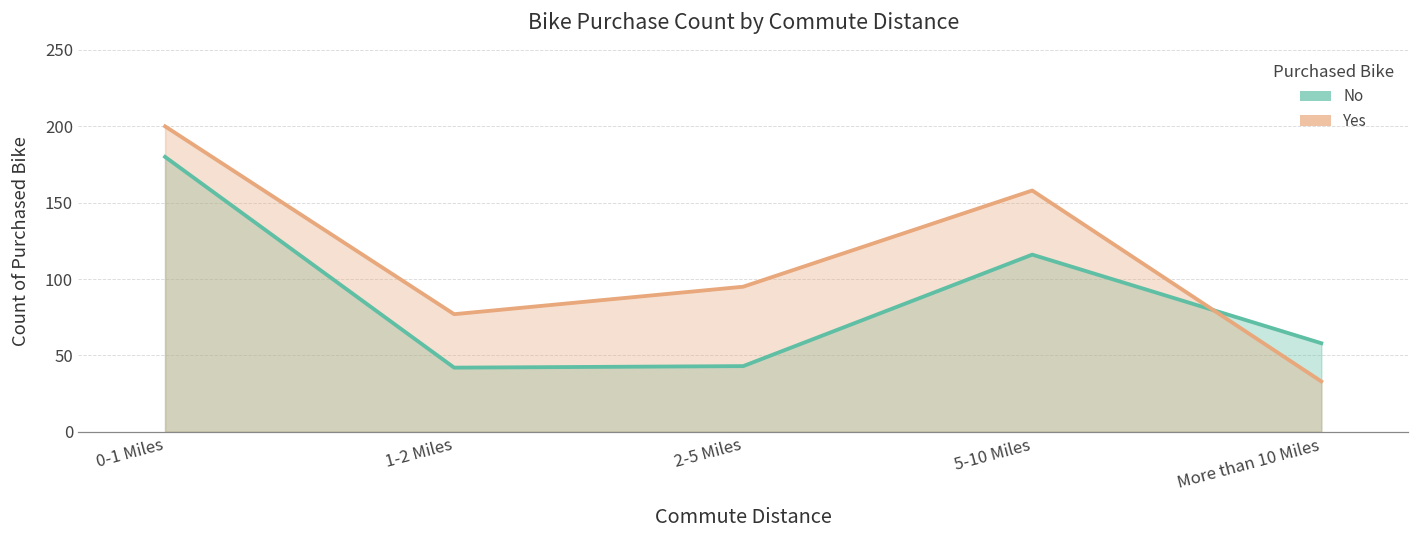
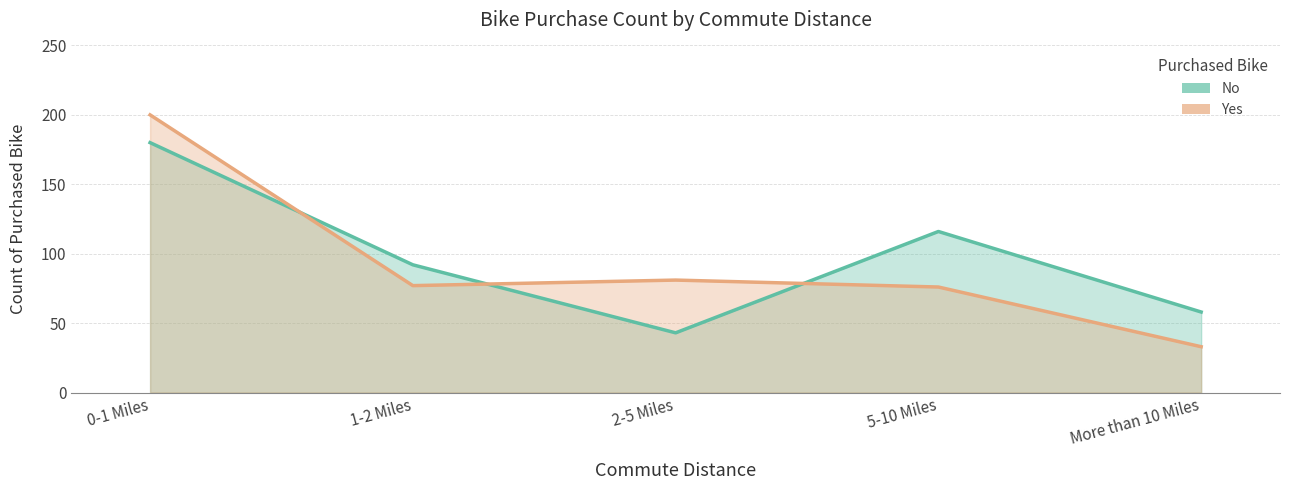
No, 1-2 Miles: 42 -> 92
Yes, 2-5 Miles: 95 -> 81
Yes, 5-10 Miles: 158 -> 76
